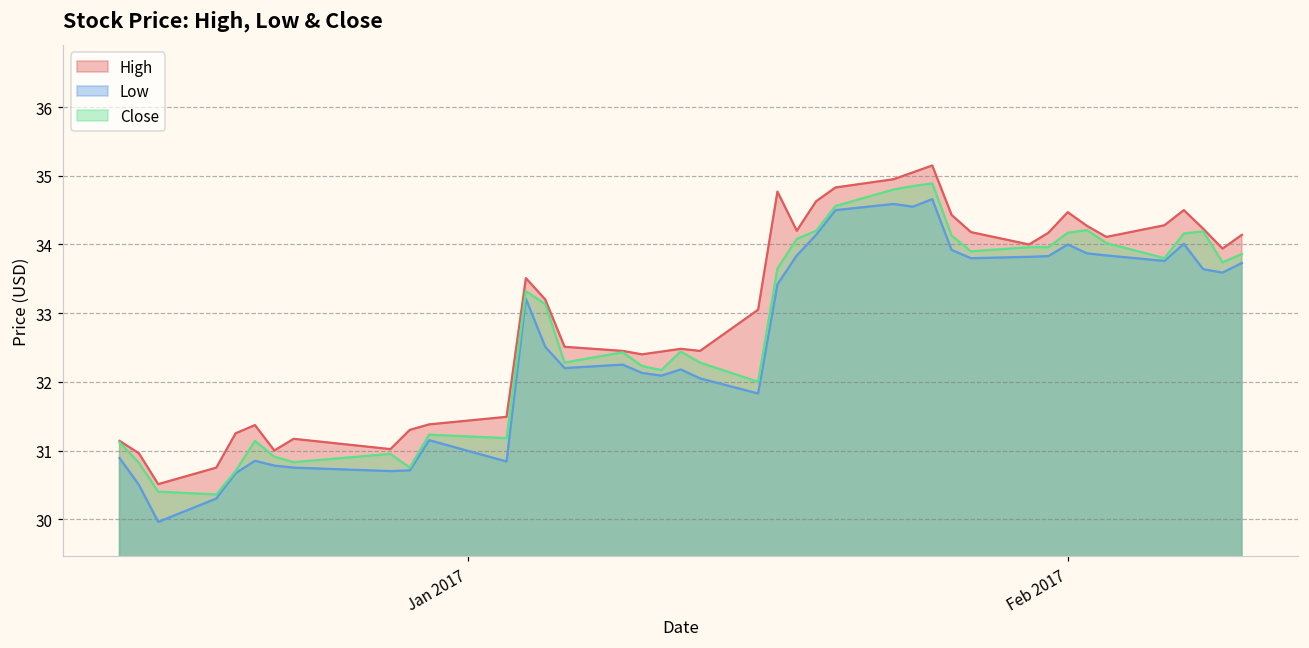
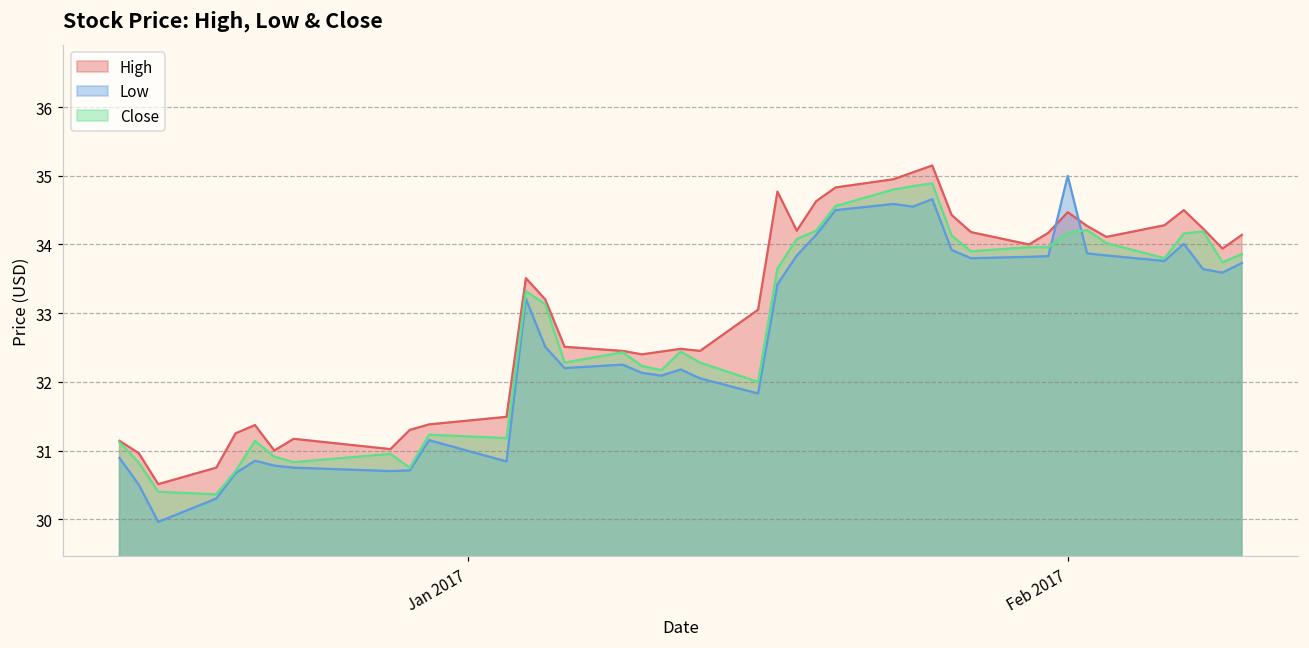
Low, Feb 2017: 34 -> 35
